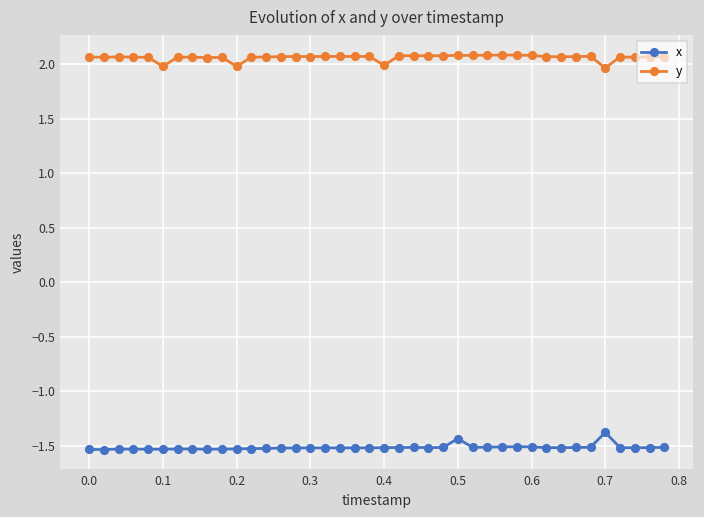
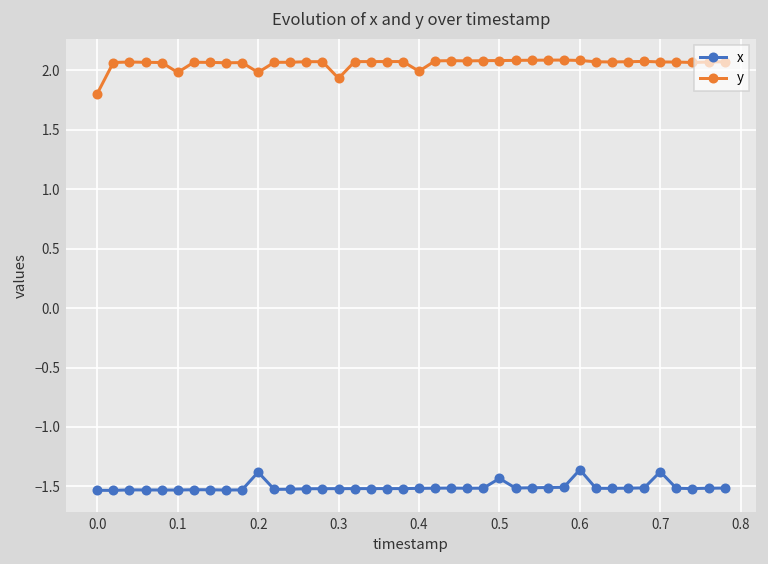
y, 0.0: 2.1 -> 1.8
x, 0.2: -1.5 -> -1.4
y, 0.3: 2.1 -> 1.9
x, 0.6: -1.5 -> -1.4
y, 0.7: 2.0 -> 2.1
